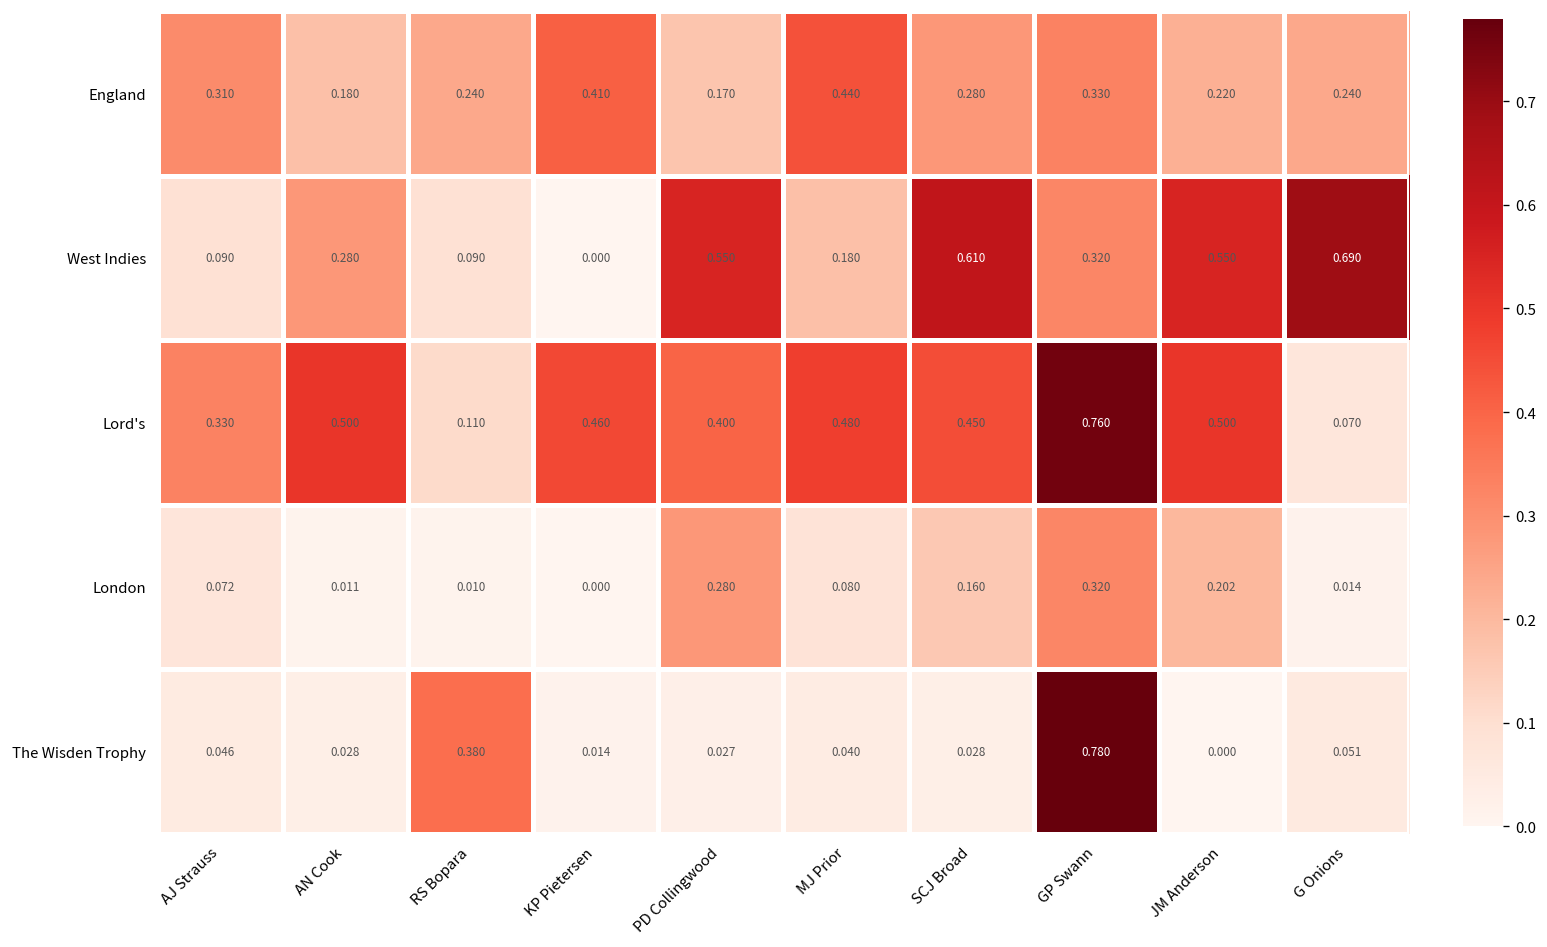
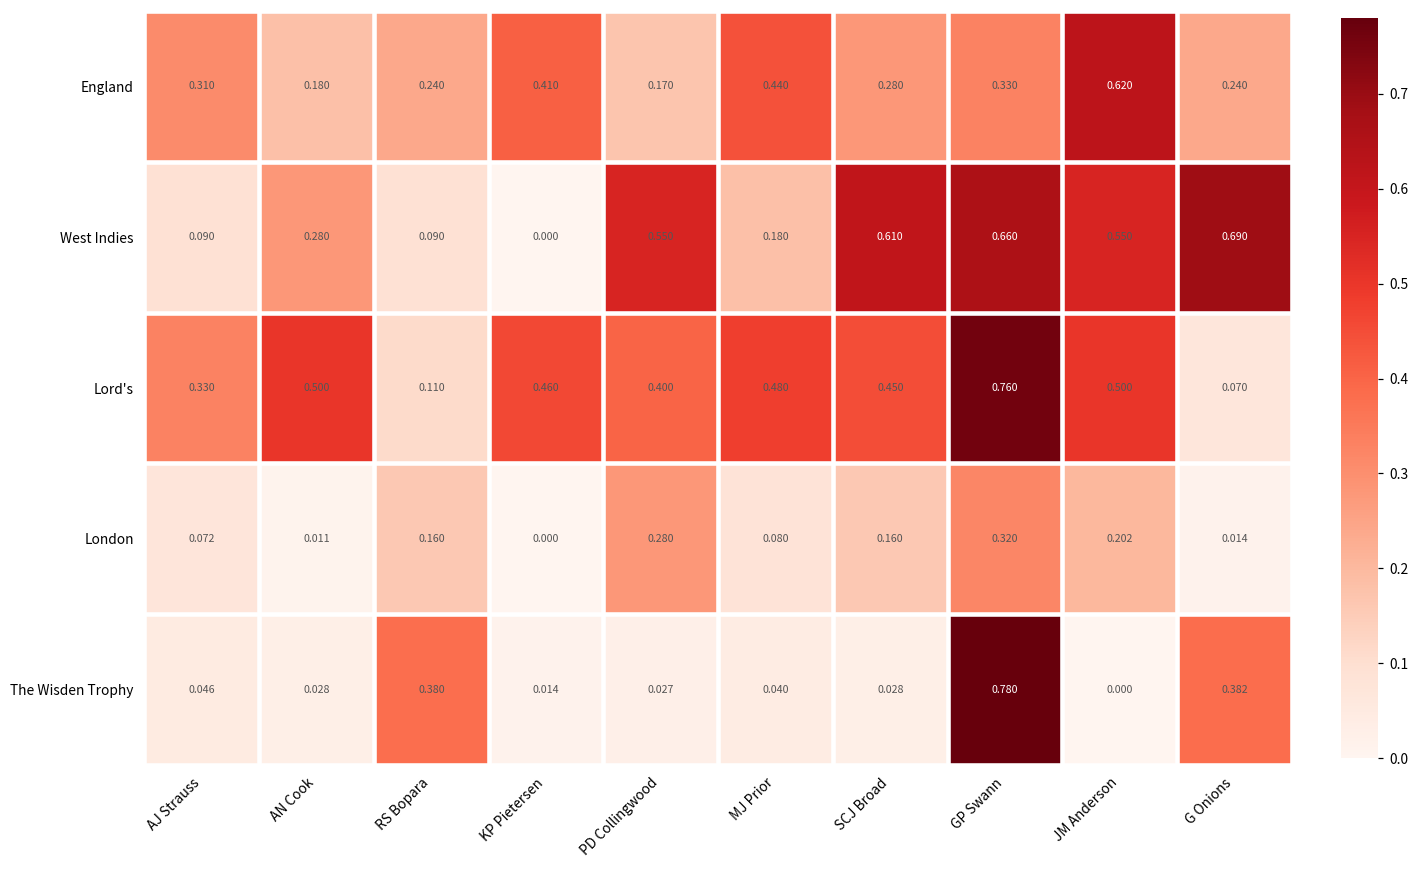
England, JM Anderson: 0.220 -> 0.620
West Indies, GP Swann: 0.320 -> 0.660
London, RS Bopara: 0.010 -> 0.160
The Wisden Trophy, G Onions: 0.051 -> 0.382
